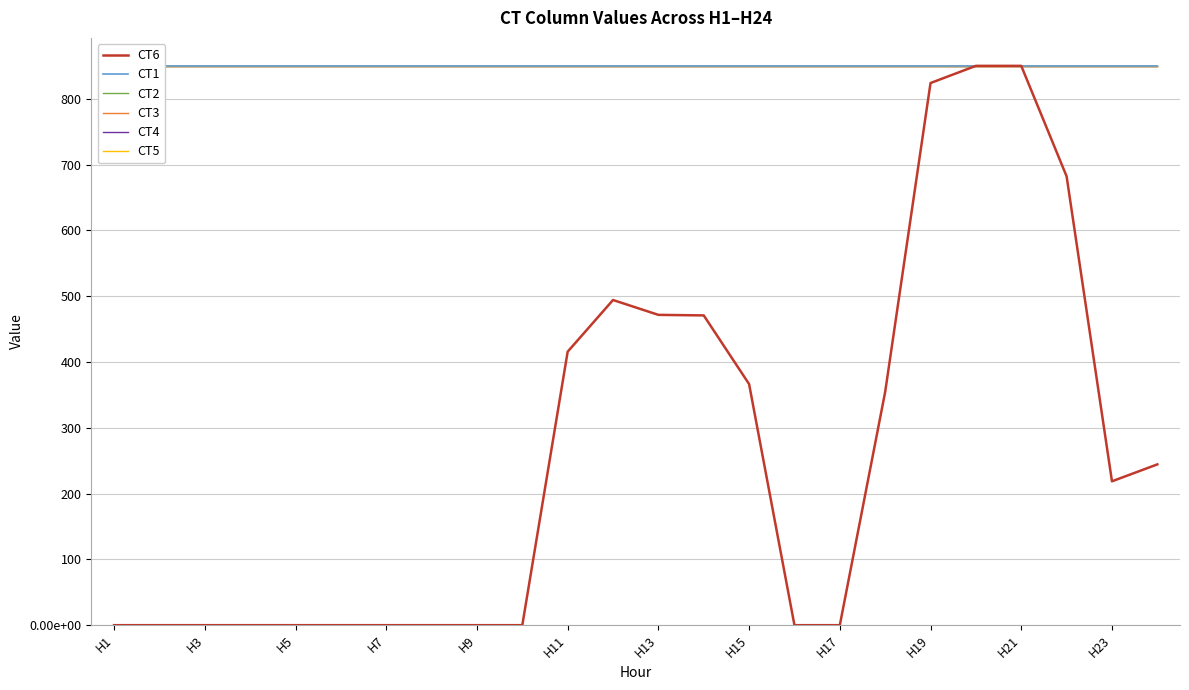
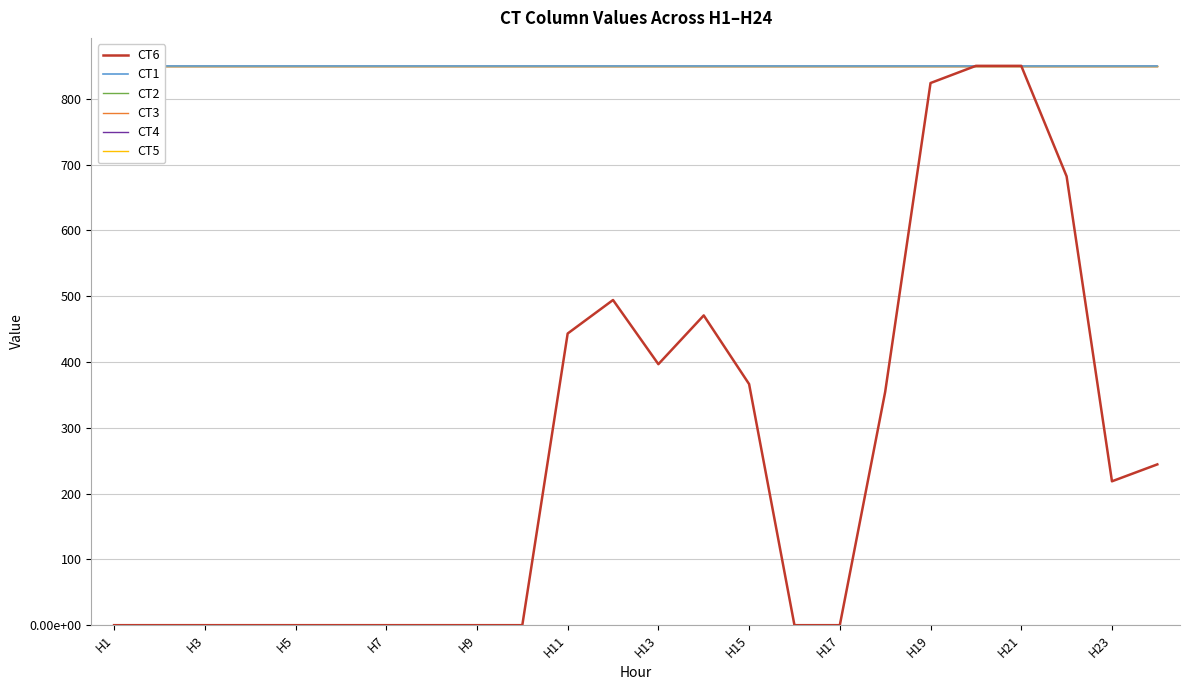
CT6, H11: 420 -> 440
CT6, H13: 470 -> 400
